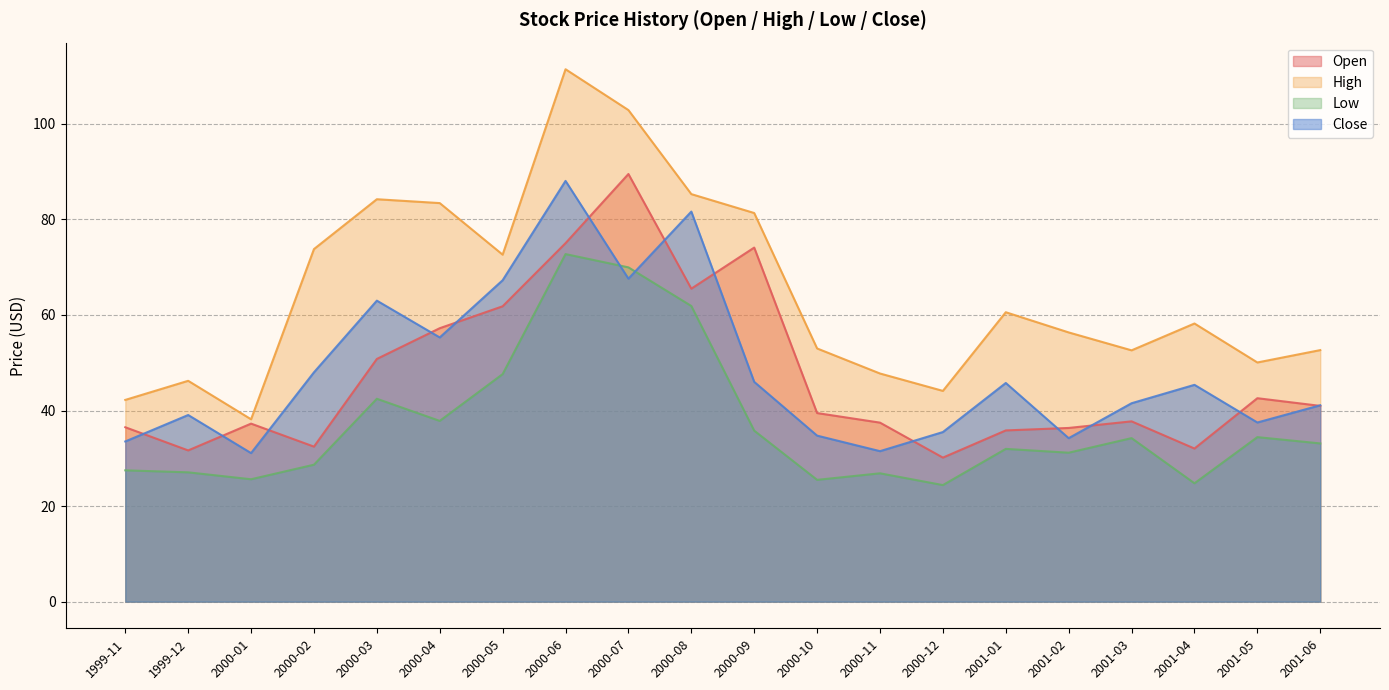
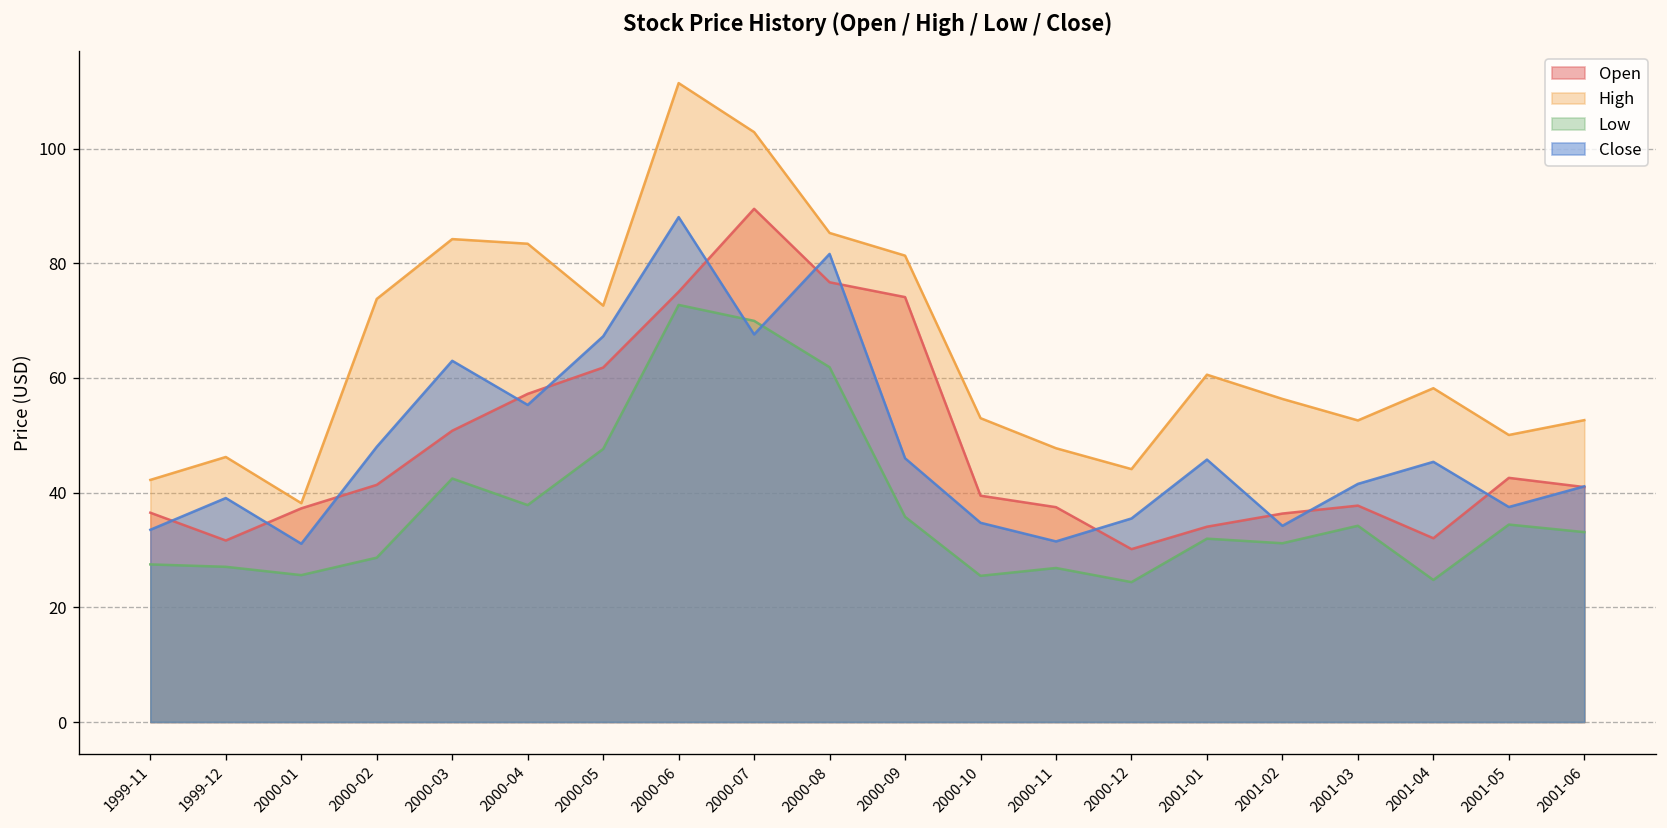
Open, 2000-02: 32 -> 41
Open, 2000-08: 66 -> 77
Open, 2001-01: 36 -> 34
